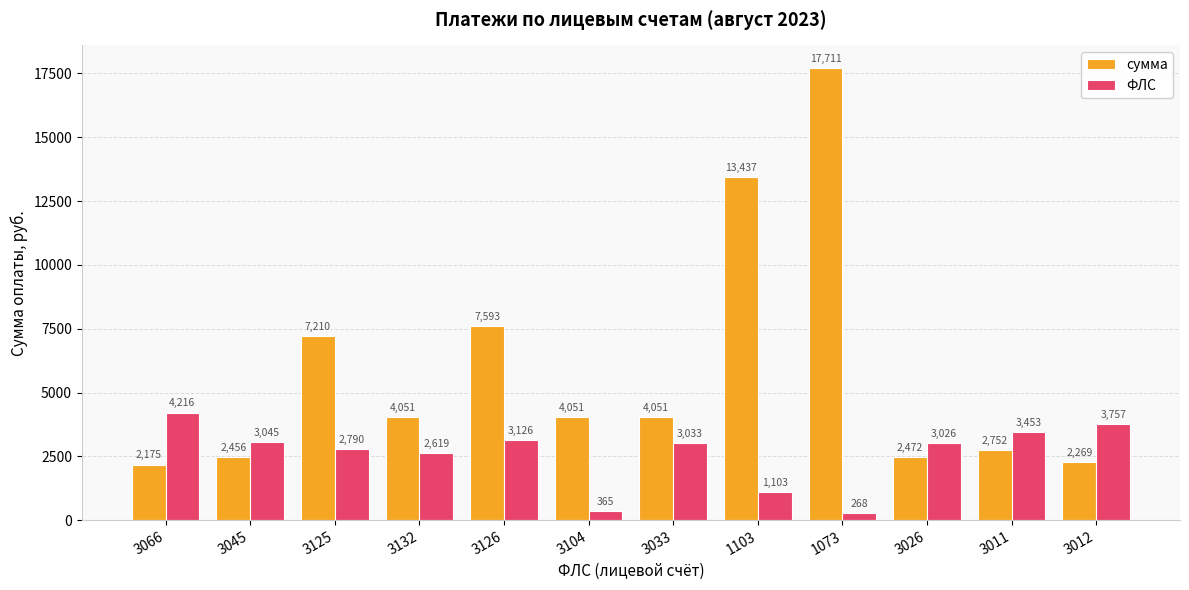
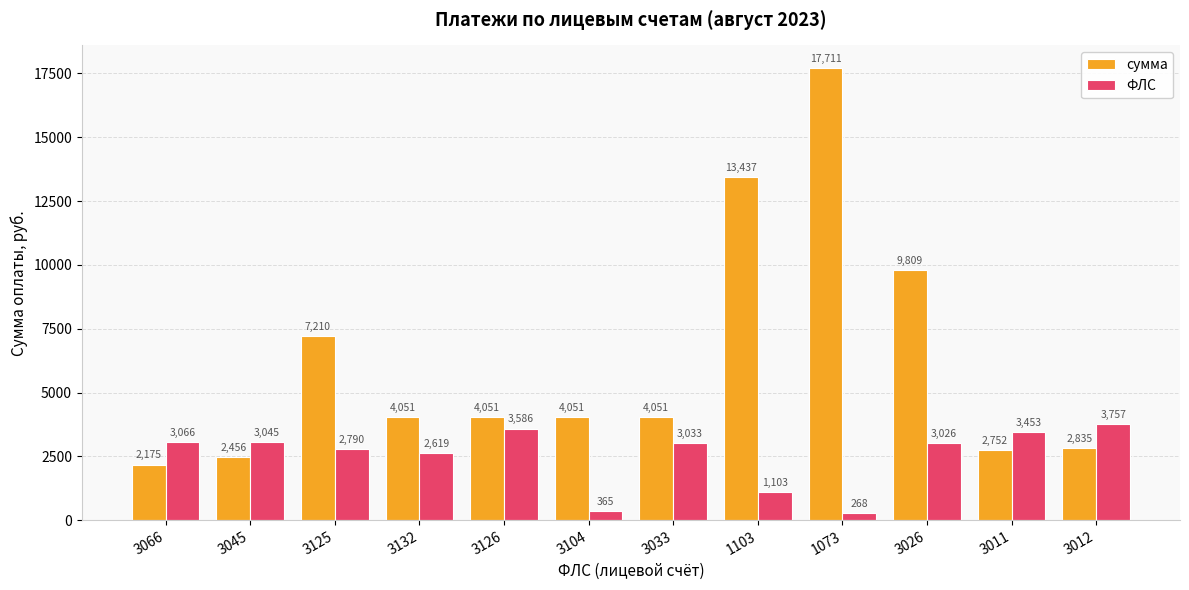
ФЛС, 3066: 4,216 -> 3,066
сумма, 3126: 7,593 -> 4,051
ФЛС, 3126: 3,126 -> 3,586
сумма, 3026: 2,472 -> 9,809
сумма, 3012: 2,269 -> 2,835
